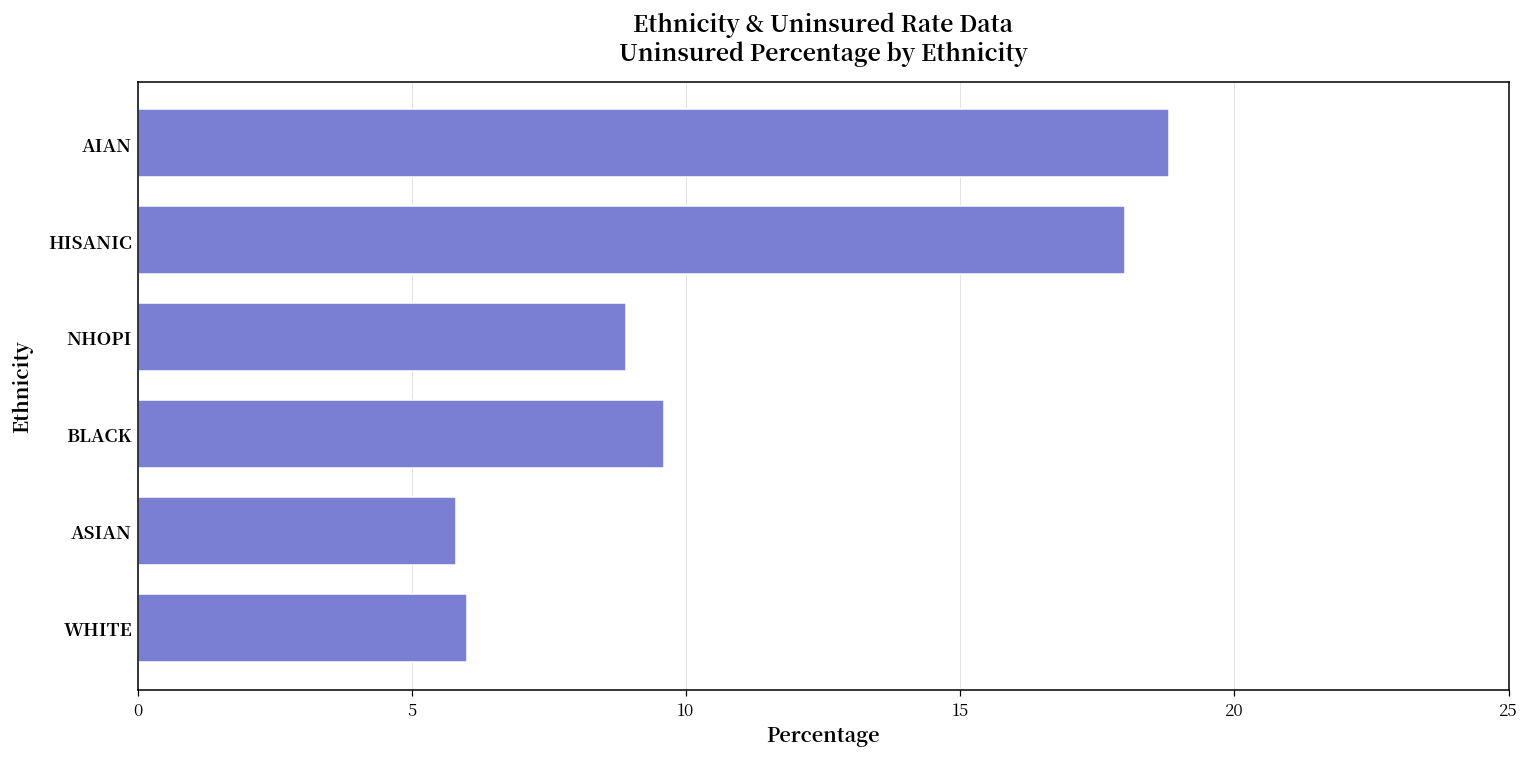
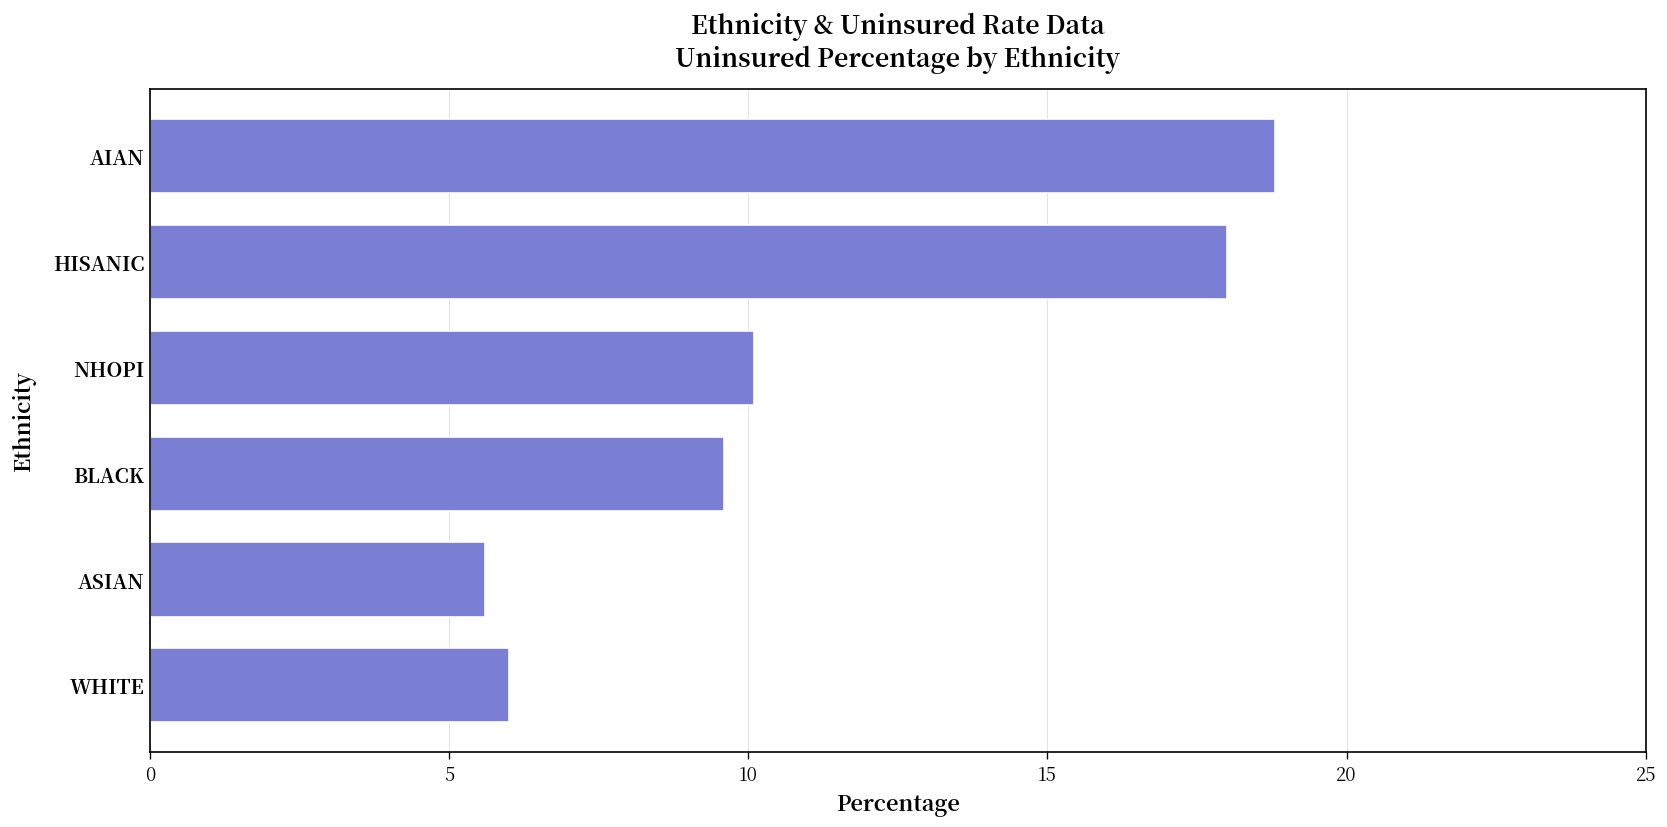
NHOPI: 8.9 -> 10.1
ASIAN: 5.8 -> 5.6
